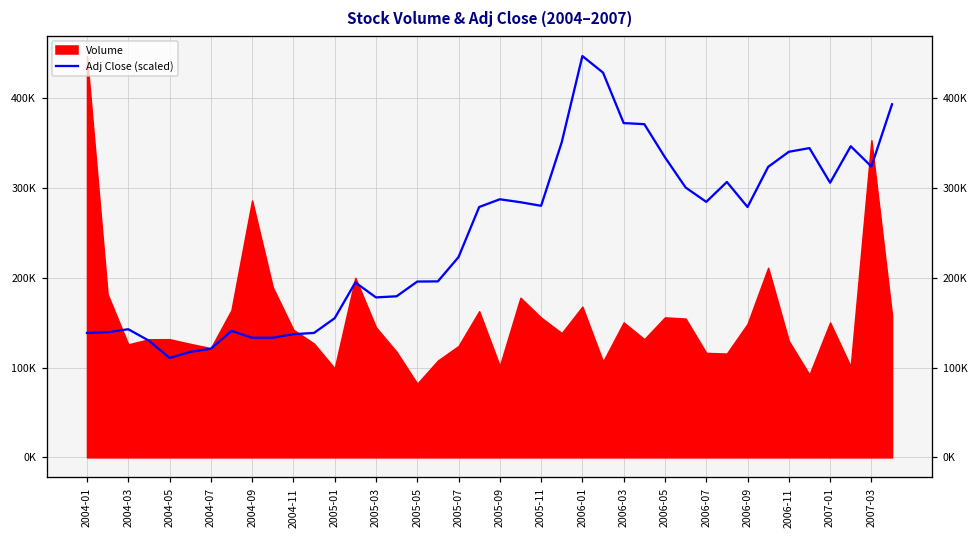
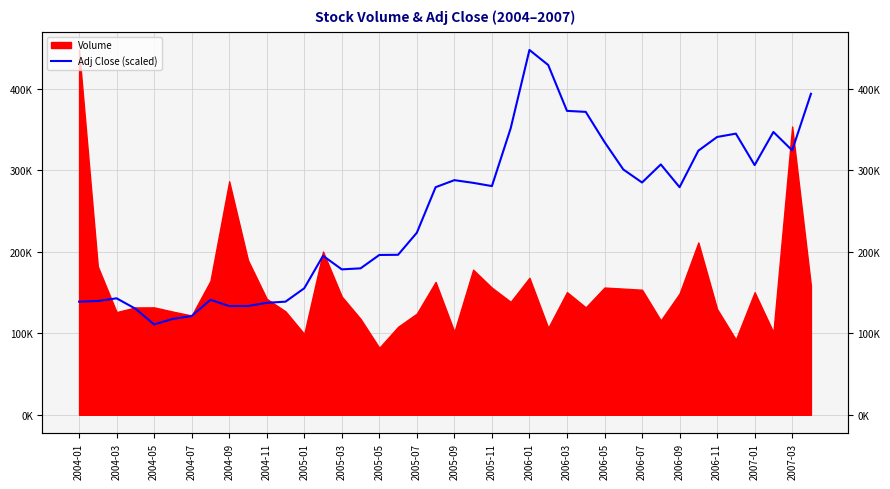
Volume, 2006-07: 120000 -> 150000
